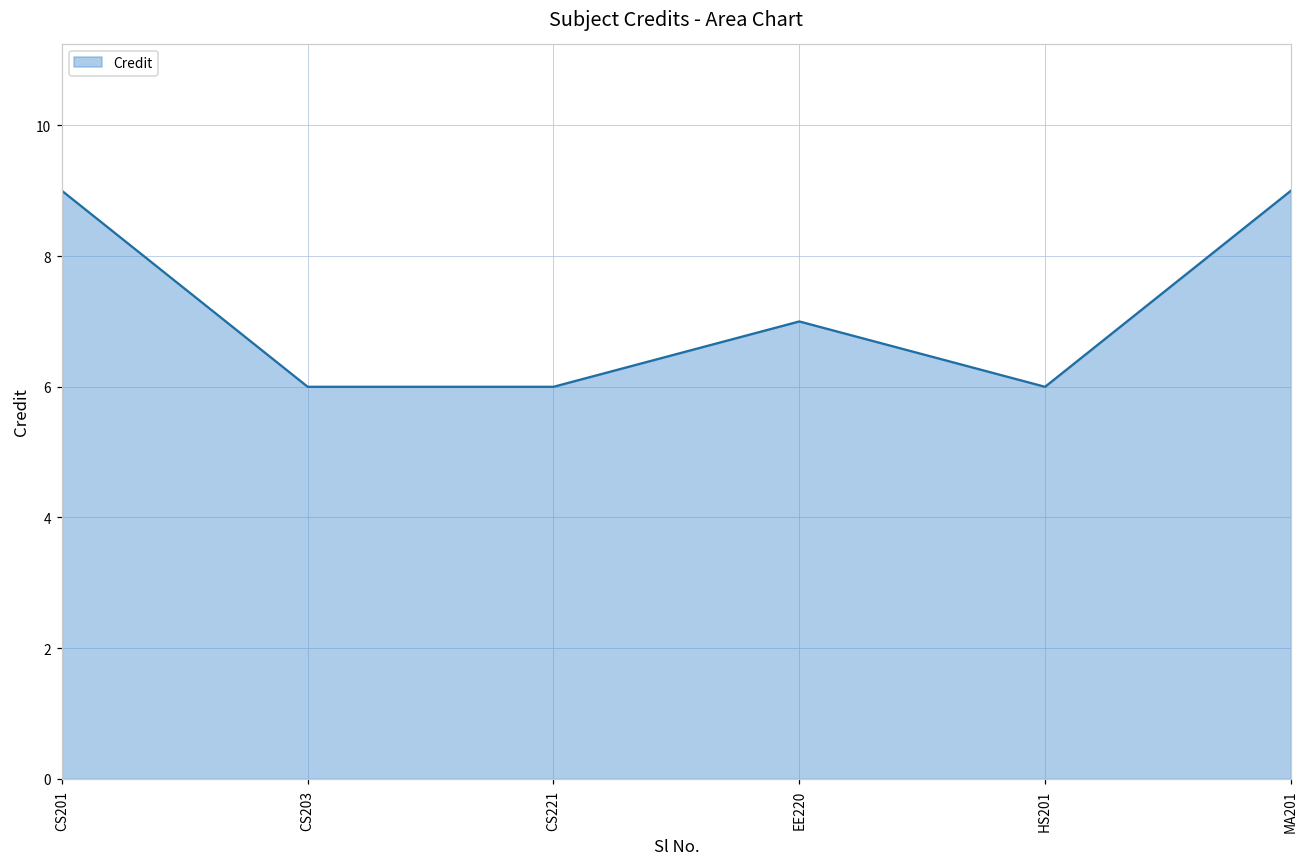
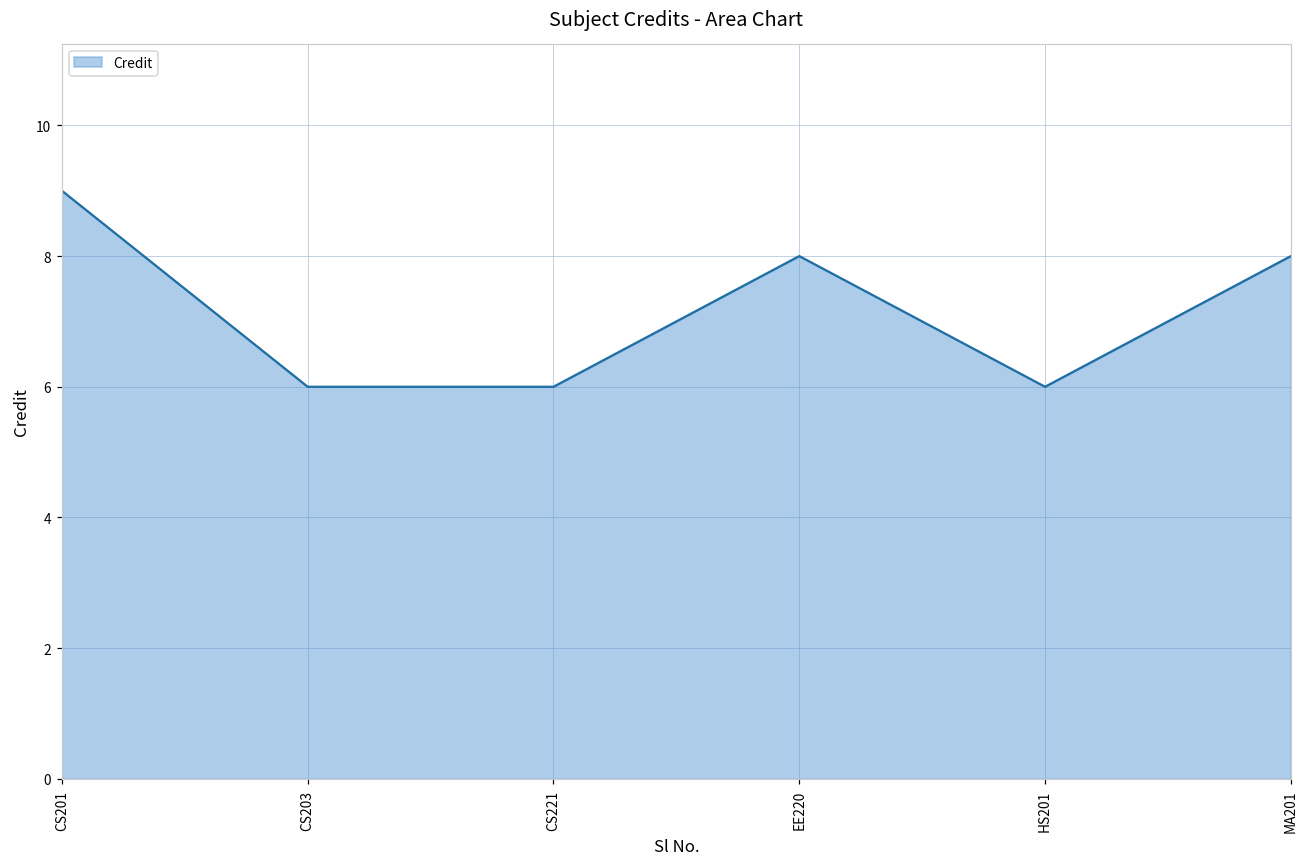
EE220: 7 -> 8
MA201: 9 -> 8
